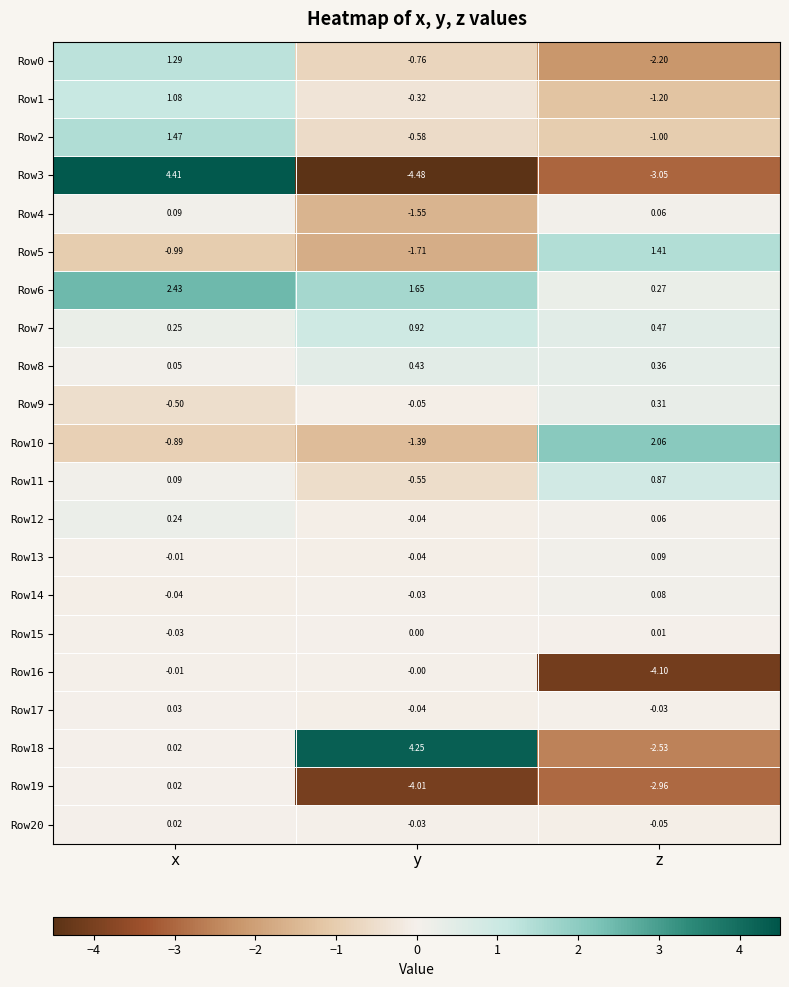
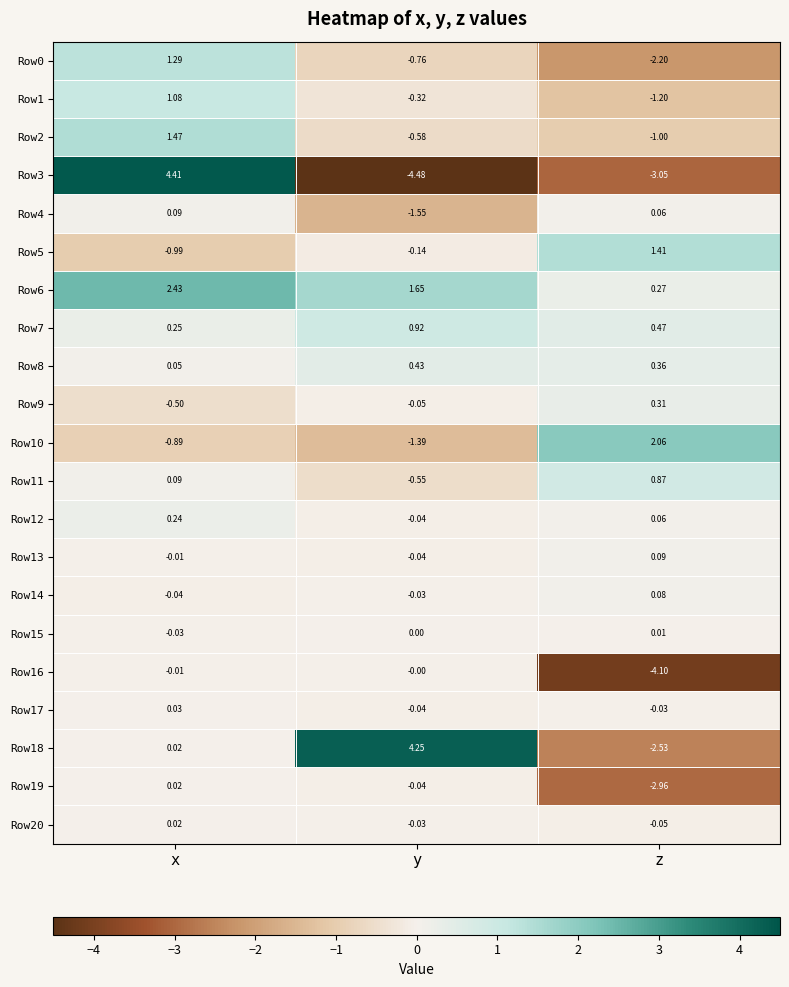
Row5, y: -1.71 -> -0.14
Row19, y: -4.01 -> -0.04
